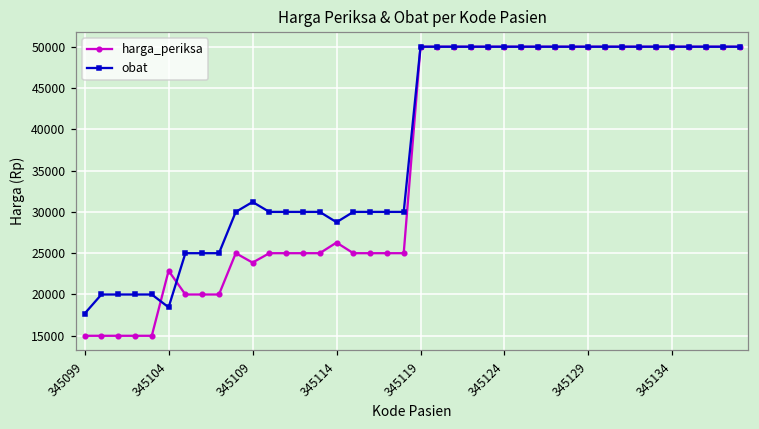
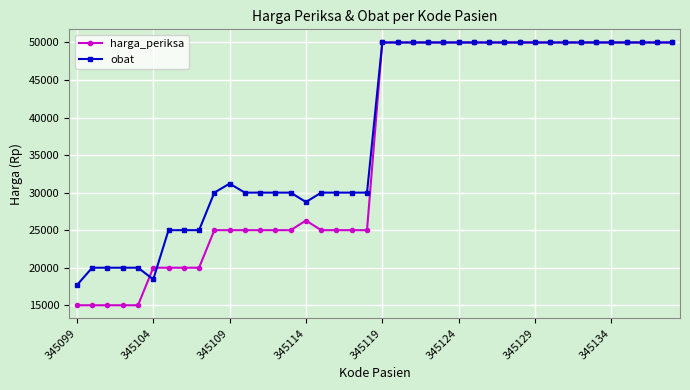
harga_periksa, 345104: 23000 -> 20000
harga_periksa, 345109: 24000 -> 25000
